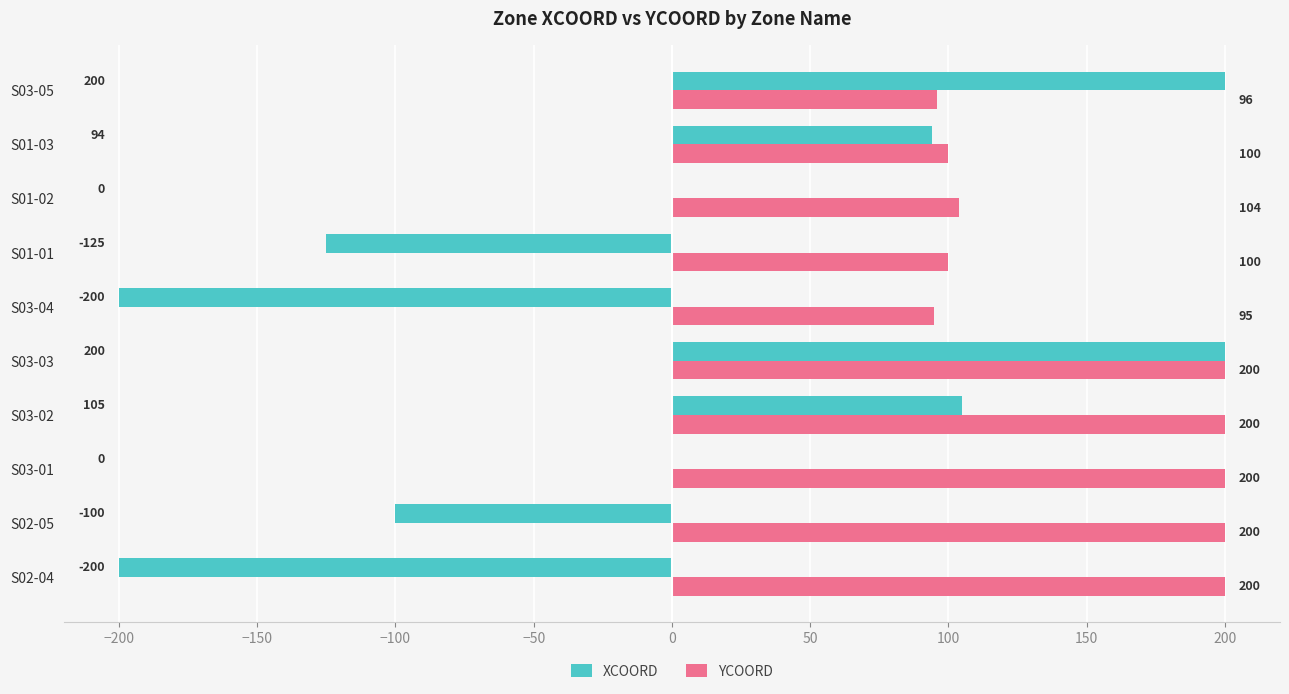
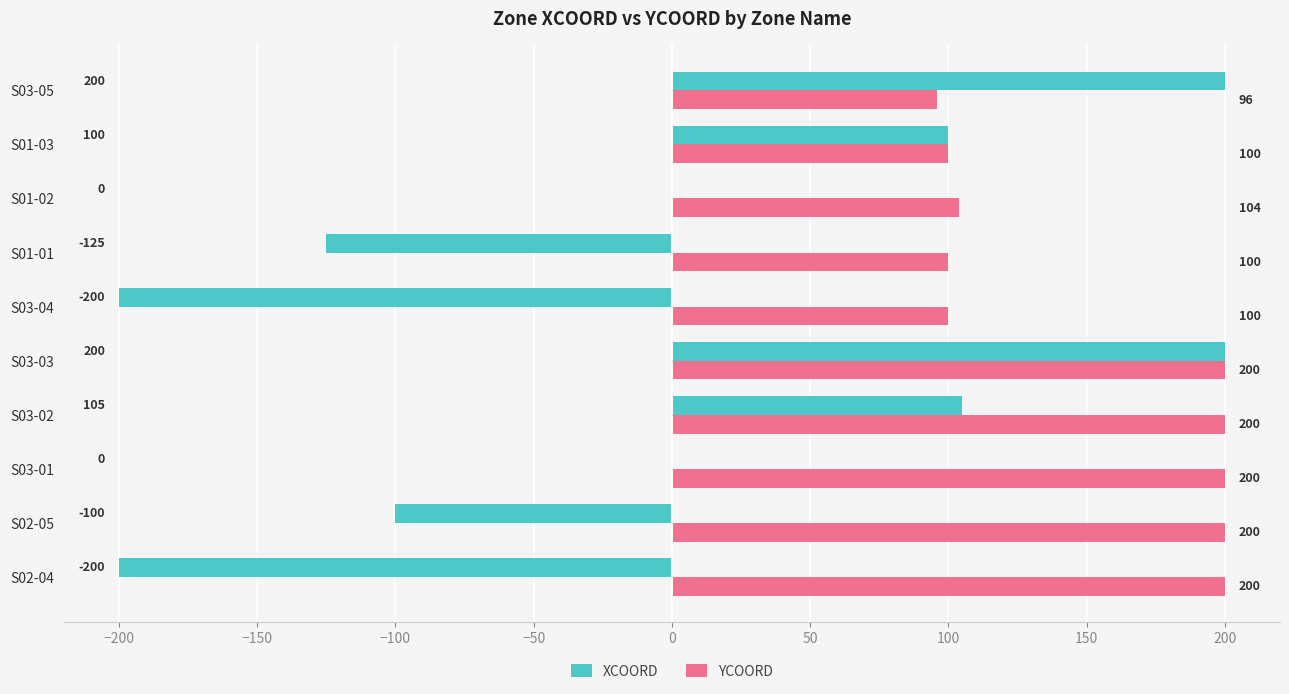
XCOORD, S01-03: 94 -> 100
YCOORD, S03-04: 95 -> 100
